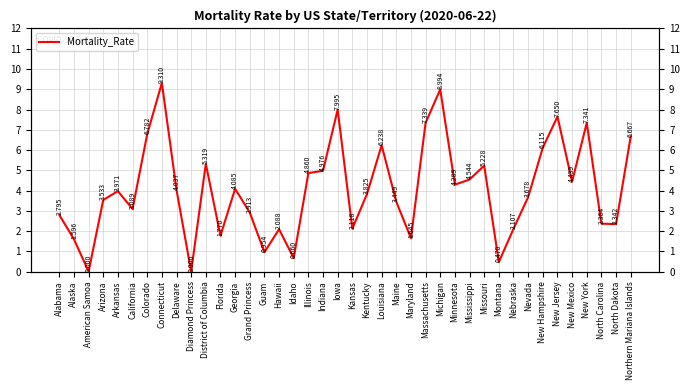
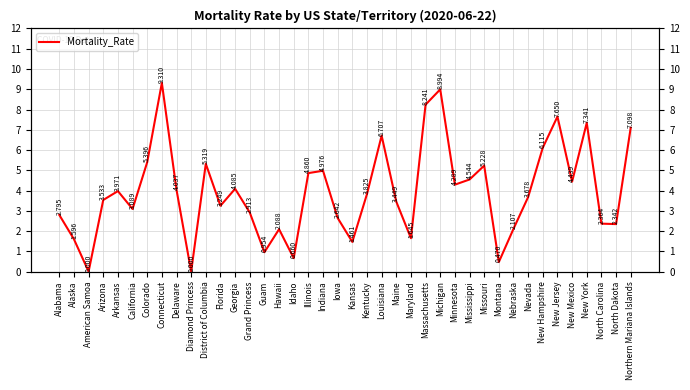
Colorado: 6.782 -> 5.396
Florida: 1.770 -> 3.249
Iowa: 7.995 -> 2.642
Kansas: 2.118 -> 1.461
Louisiana: 6.238 -> 6.707
Massachusetts: 7.339 -> 8.241
Northern Mariana Islands: 6.667 -> 7.098
